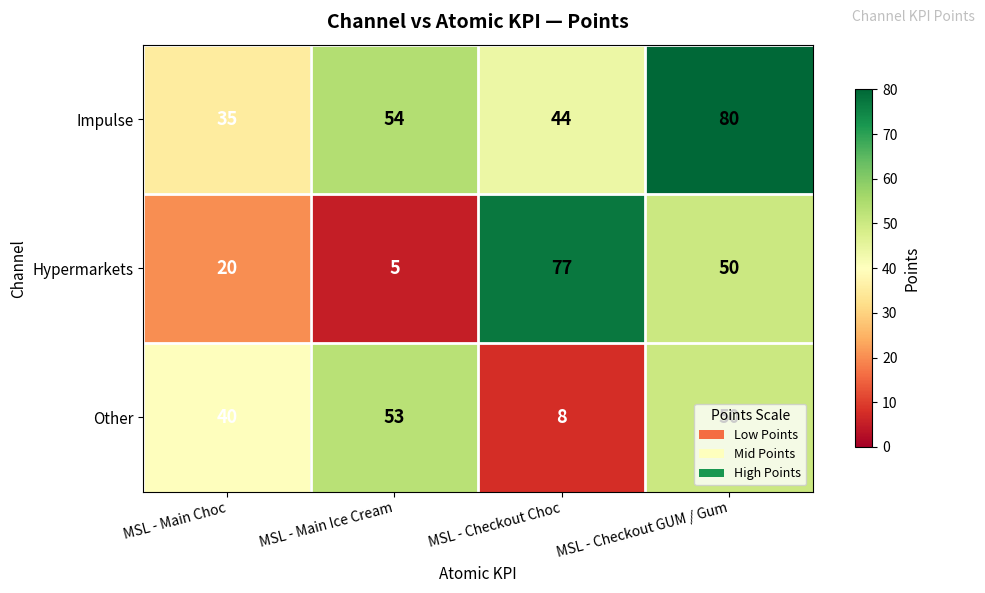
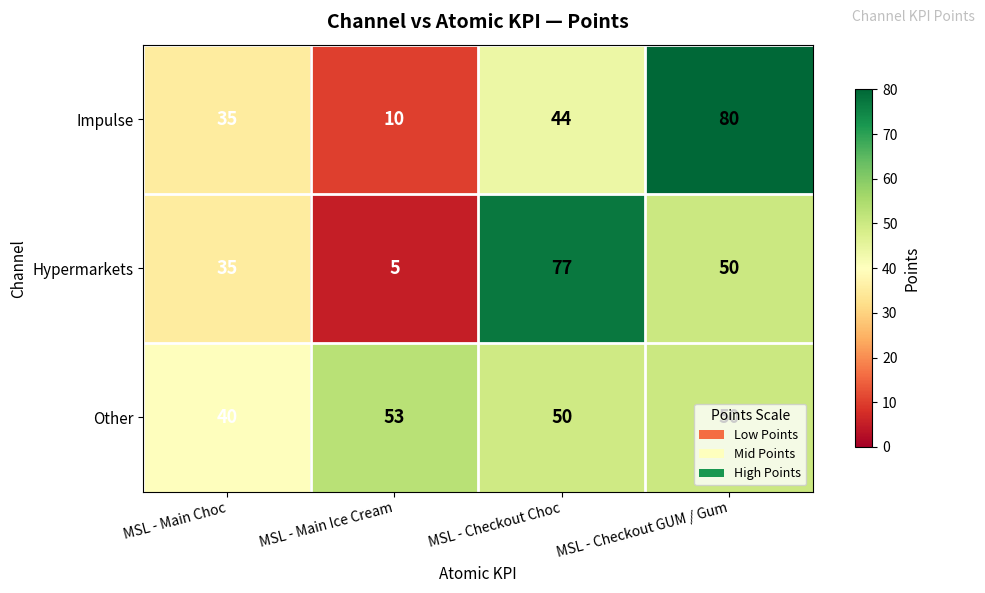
Impulse, MSL - Main Ice Cream: 54 -> 10
Hypermarkets, MSL - Main Choc: 20 -> 35
Other, MSL - Checkout Choc: 8 -> 50
